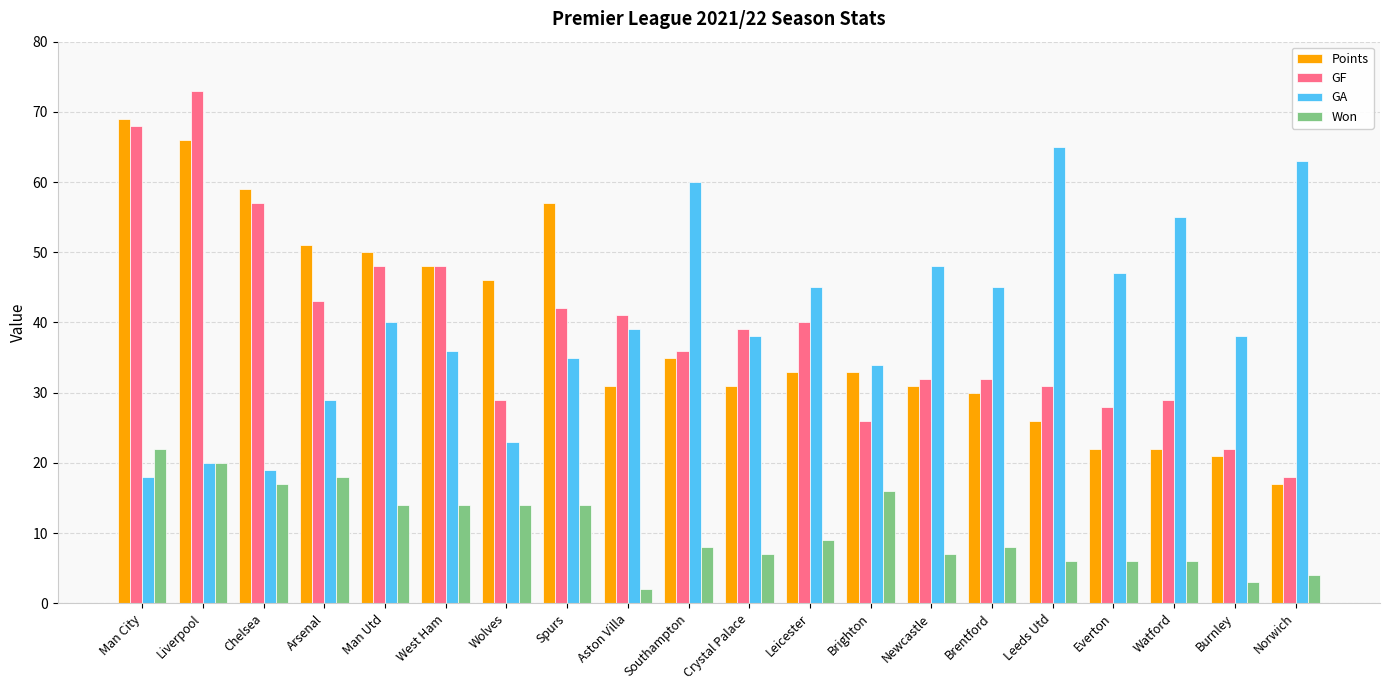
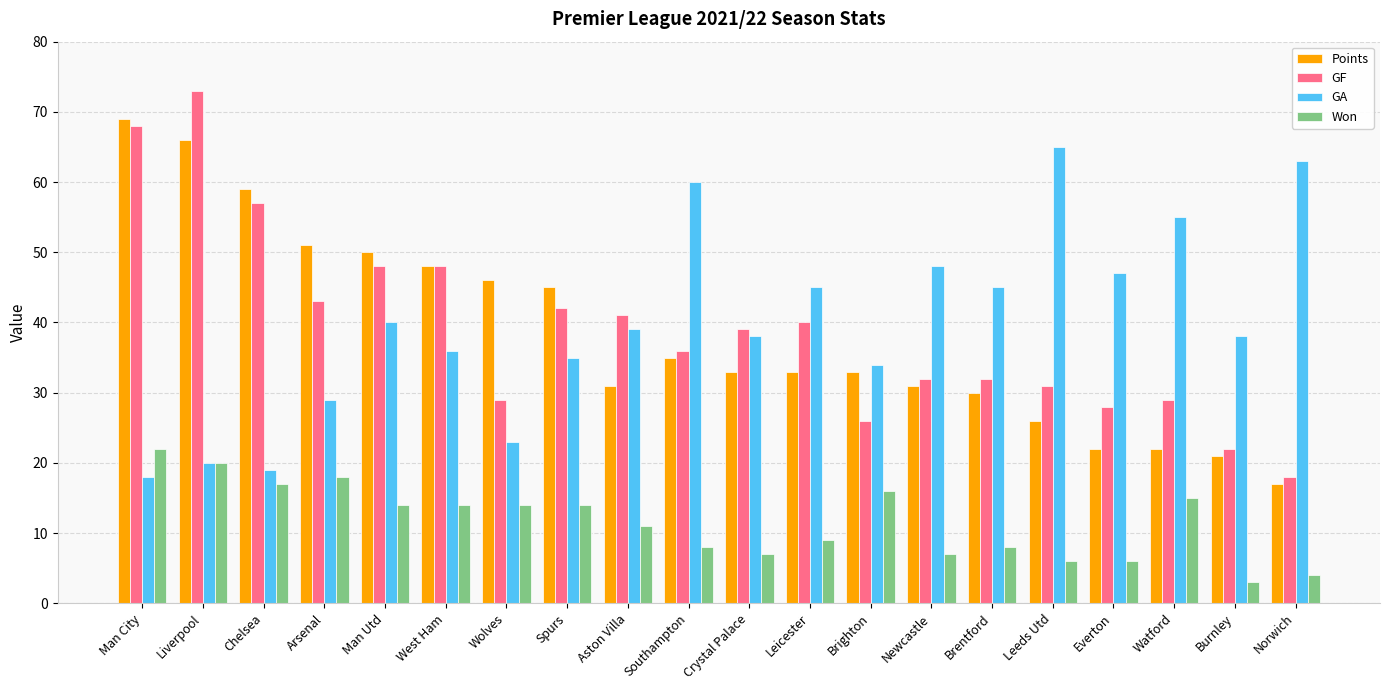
Points, Spurs: 57 -> 45
Won, Aston Villa: 2 -> 11
Points, Crystal Palace: 31 -> 33
Won, Watford: 6 -> 15
